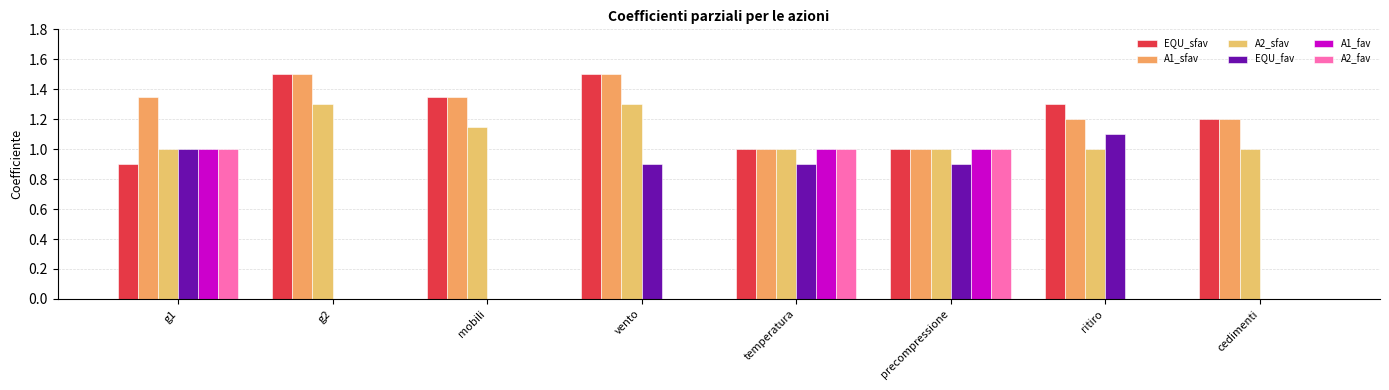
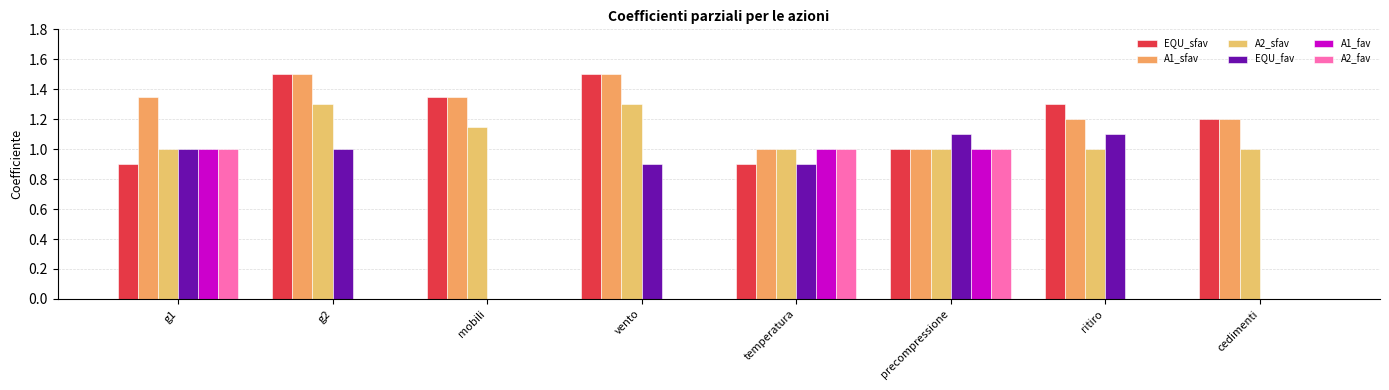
EQU_fav, g2: 0 -> 1
EQU_sfav, temperatura: 1.0 -> 0.9
EQU_fav, precompressione: 0.9 -> 1.1
